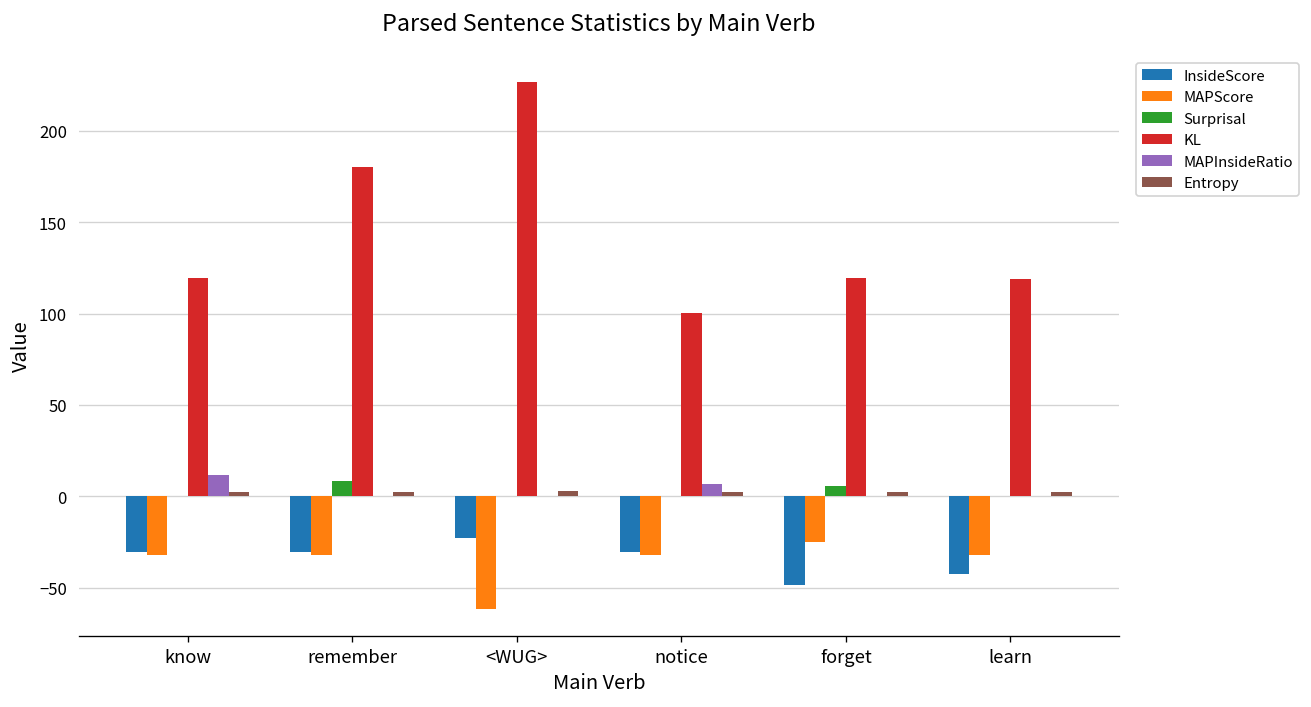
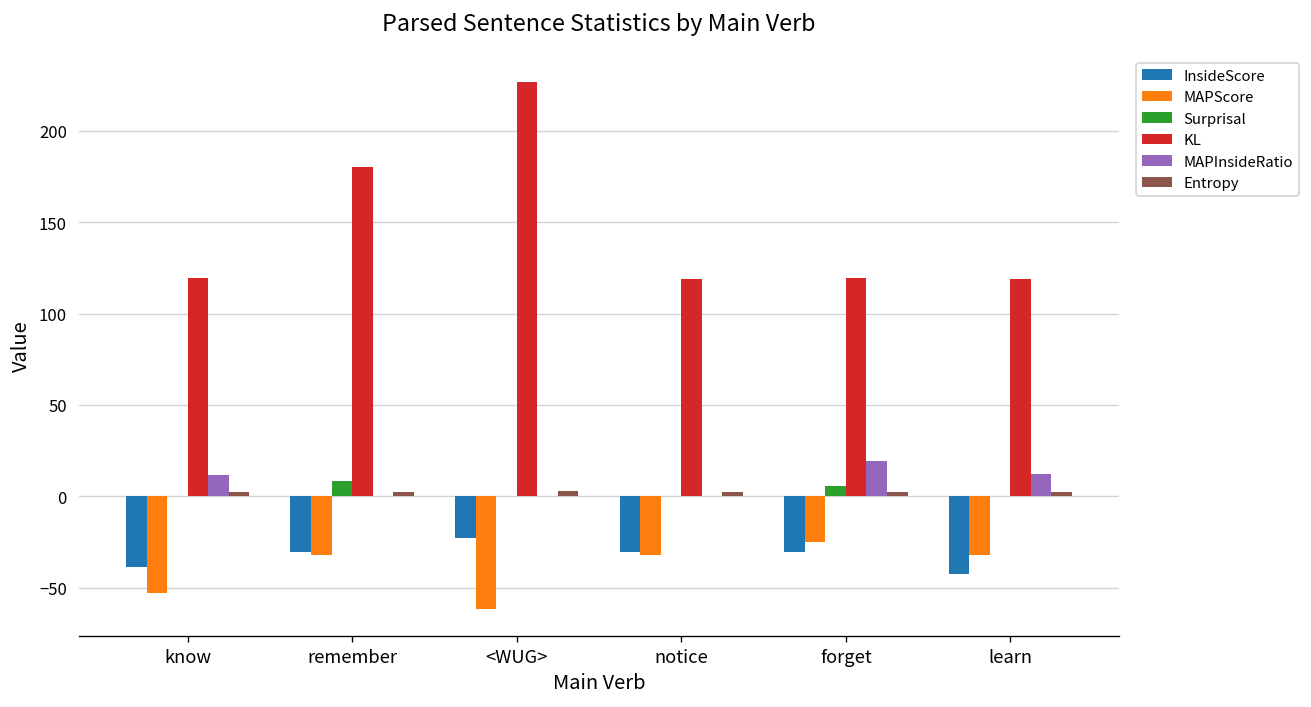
InsideScore, know: -30 -> -39
MAPScore, know: -32 -> -53
KL, notice: 100 -> 119
MAPInsideRatio, notice: 6 -> 0
InsideScore, forget: -49 -> -30
MAPInsideRatio, forget: 0 -> 19
MAPInsideRatio, learn: 0 -> 12
